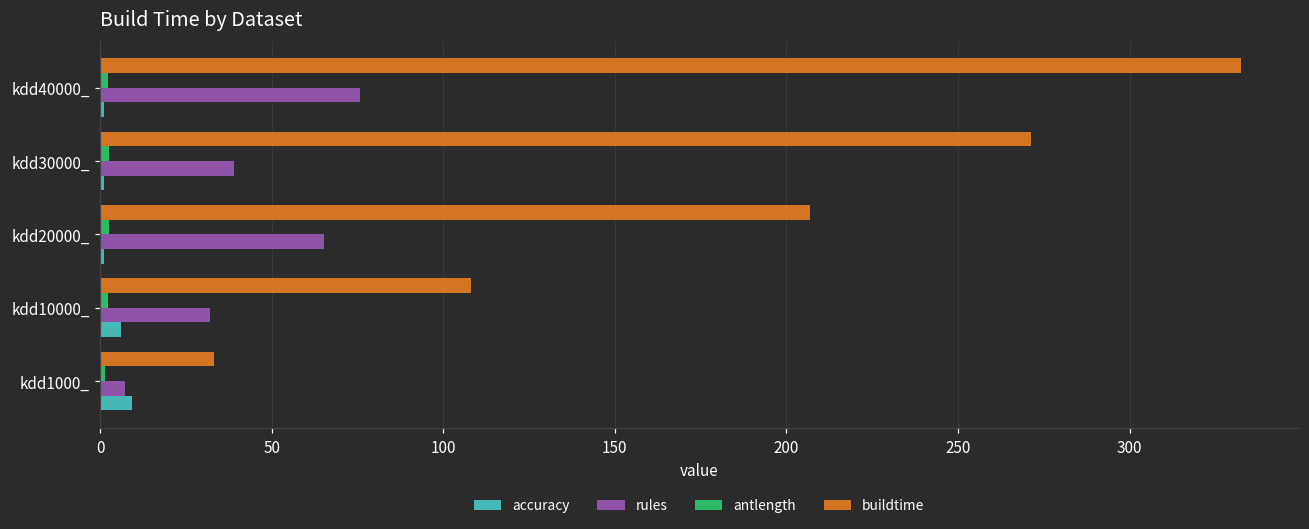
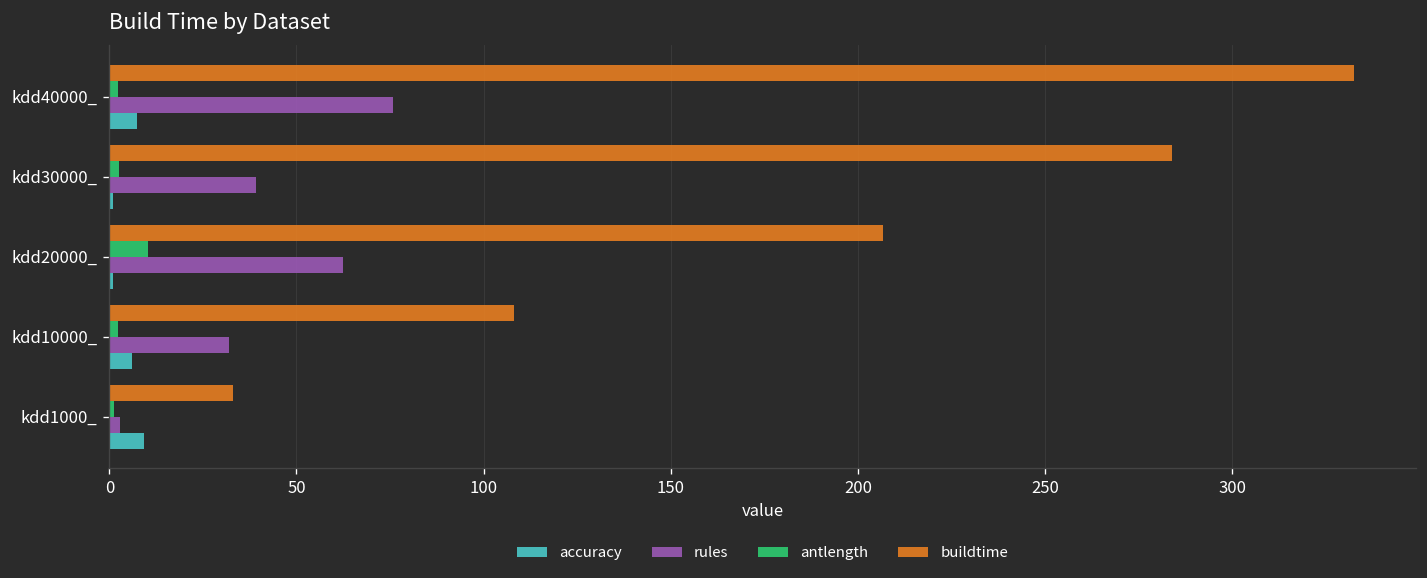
accuracy, kdd40000_: 1 -> 7
buildtime, kdd30000_: 271 -> 284
antlength, kdd20000_: 3 -> 10
rules, kdd20000_: 65 -> 62
rules, kdd1000_: 7 -> 3
